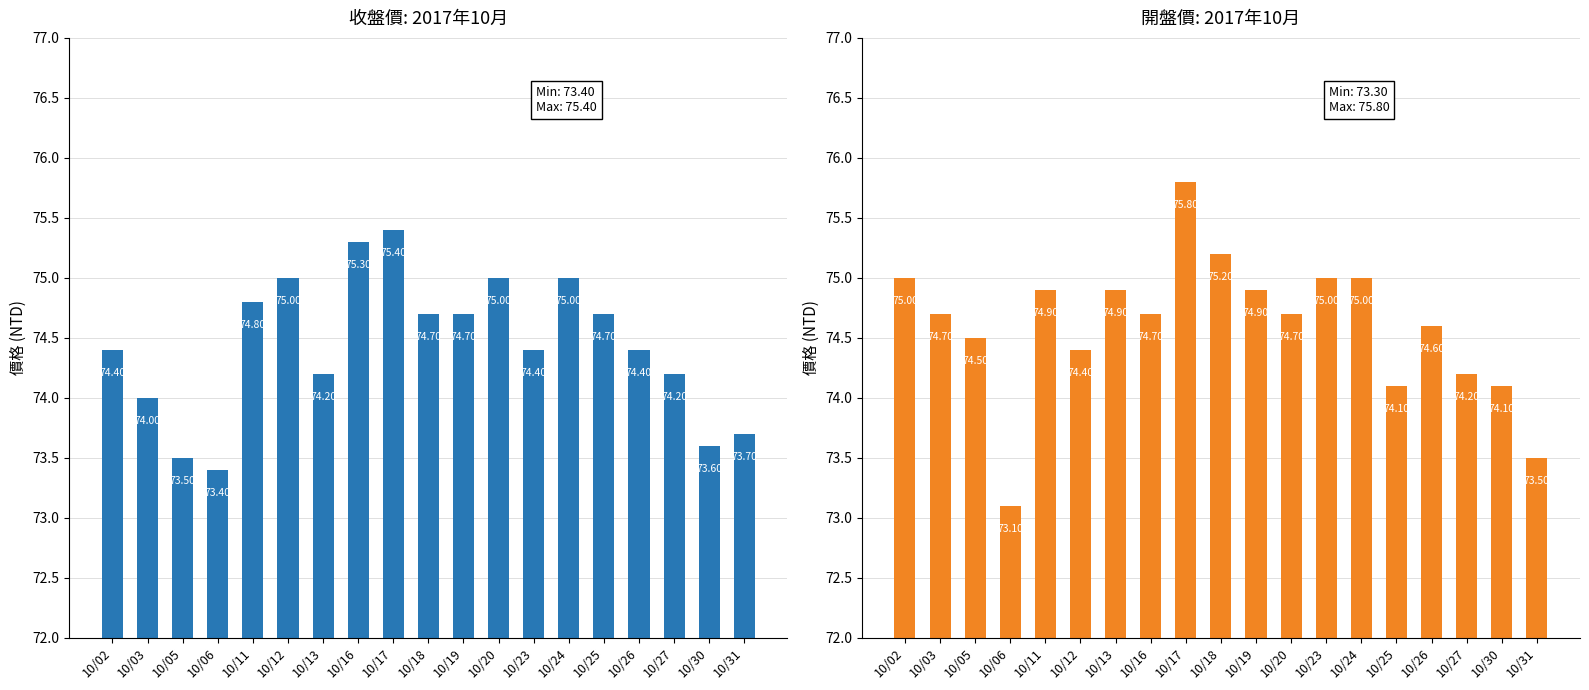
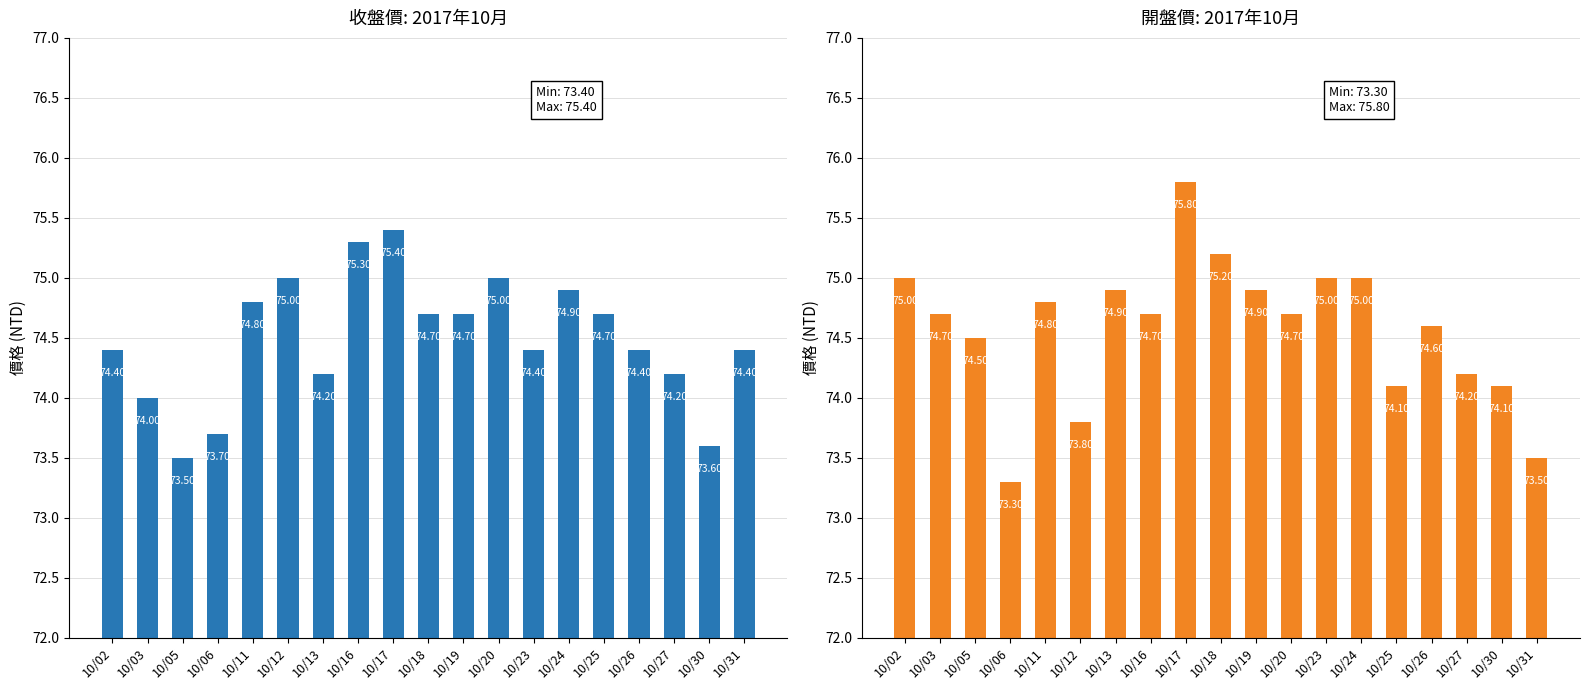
收盤價: 2017年10月, 10/06: 73.40 -> 73.70
收盤價: 2017年10月, 10/24: 75.00 -> 74.90
收盤價: 2017年10月, 10/31: 73.70 -> 74.40
開盤價: 2017年10月, 10/06: 73.10 -> 73.30
開盤價: 2017年10月, 10/11: 74.90 -> 74.80
開盤價: 2017年10月, 10/12: 74.40 -> 73.80
